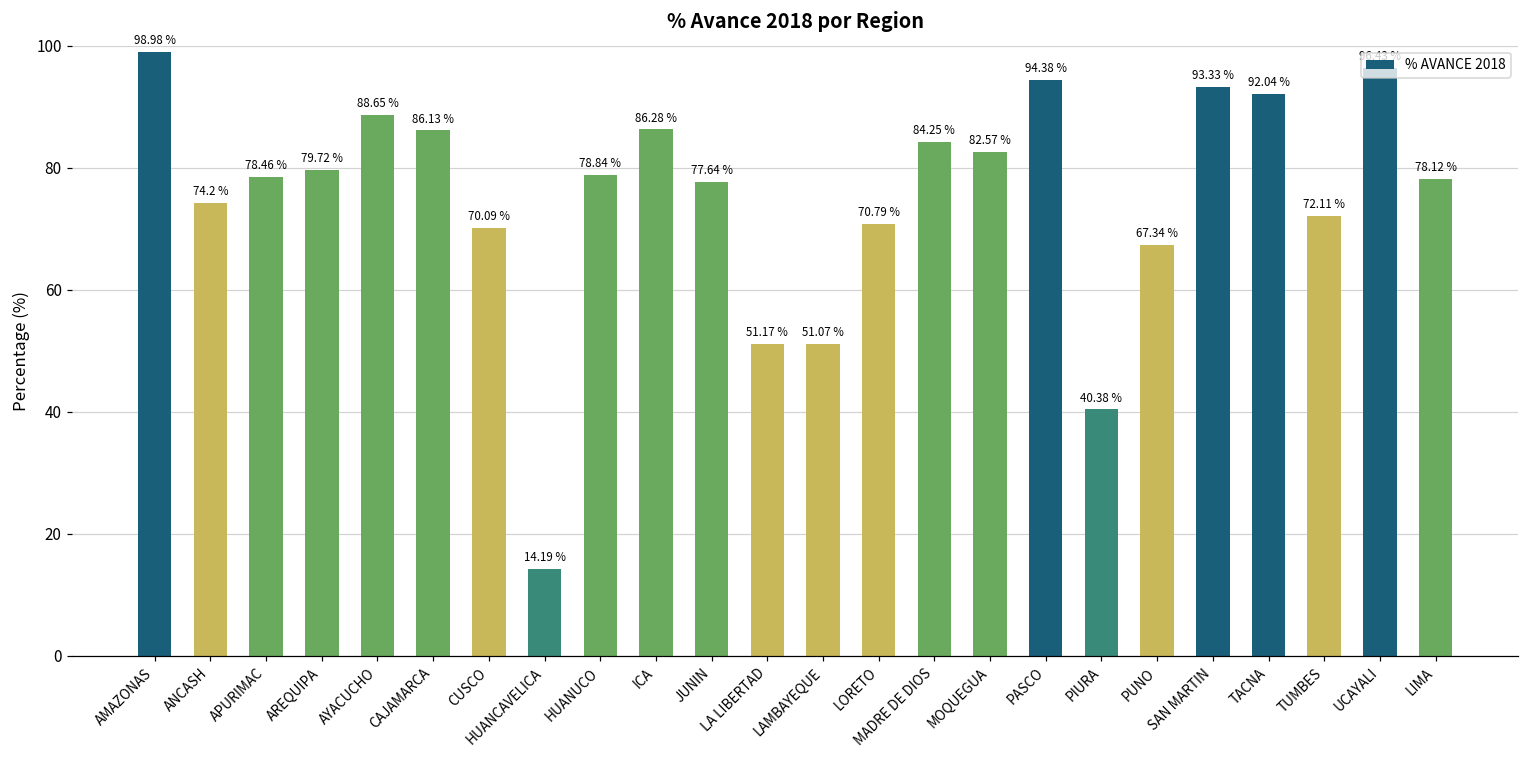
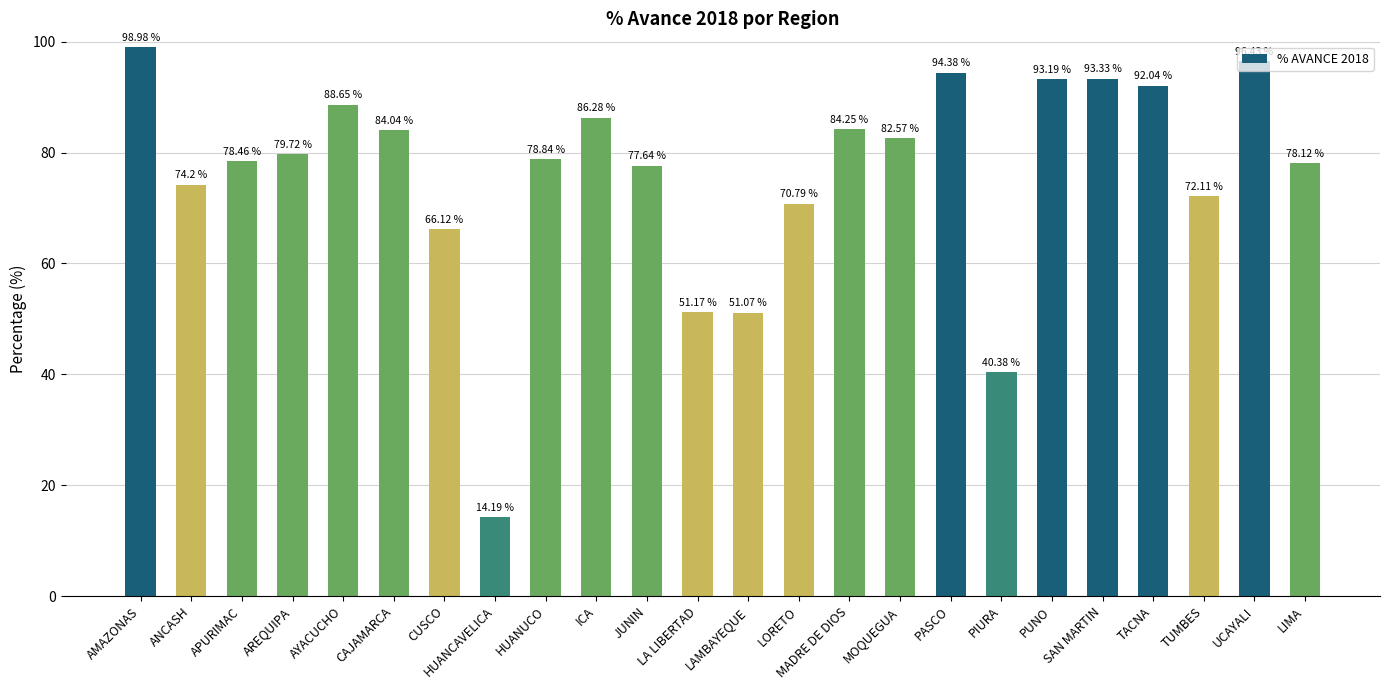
CAJAMARCA: 86.13 % -> 84.04 %
CUSCO: 70.09 % -> 66.12 %
PUNO: 67.34 % -> 93.19 %
